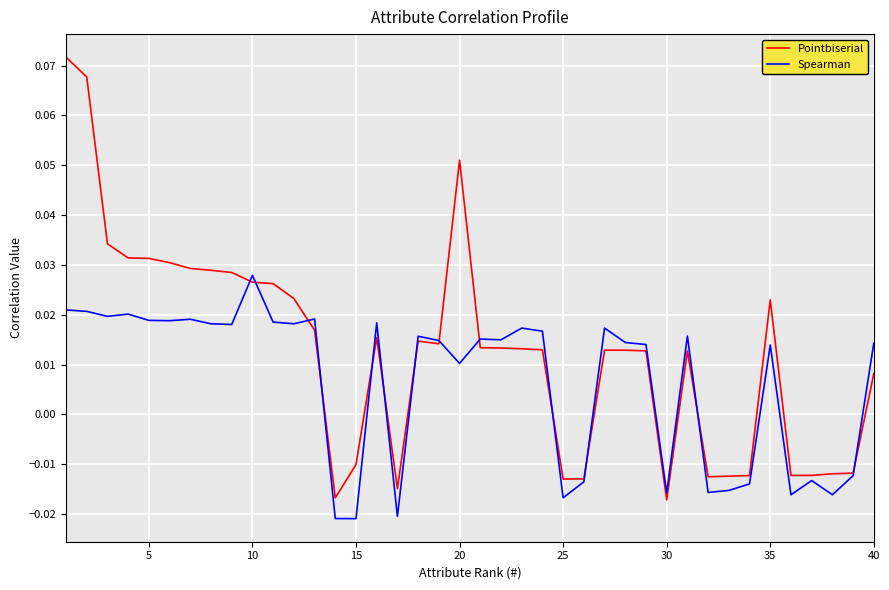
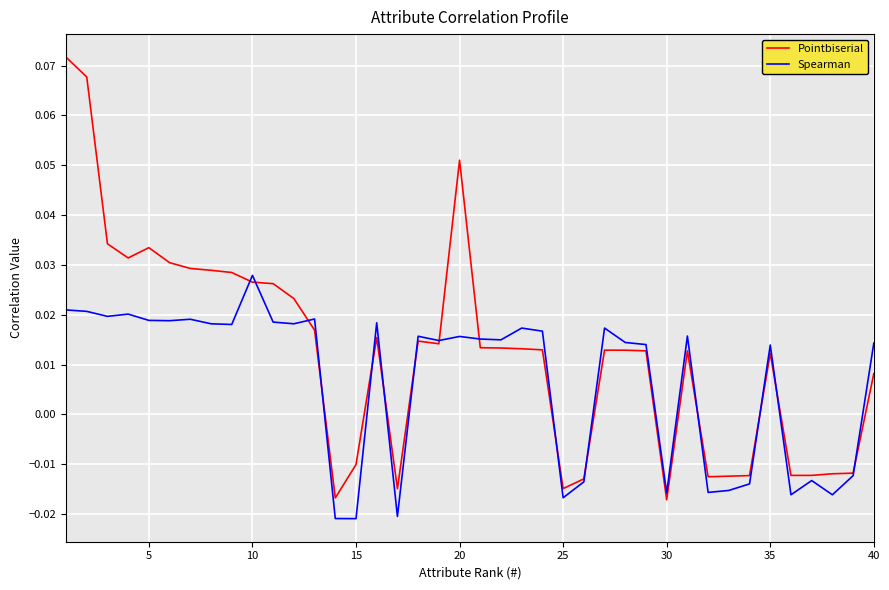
Pointbiserial, 5: 0.031 -> 0.033
Spearman, 20: 0.010 -> 0.016
Pointbiserial, 25: -0.013 -> -0.015
Pointbiserial, 35: 0.023 -> 0.012
